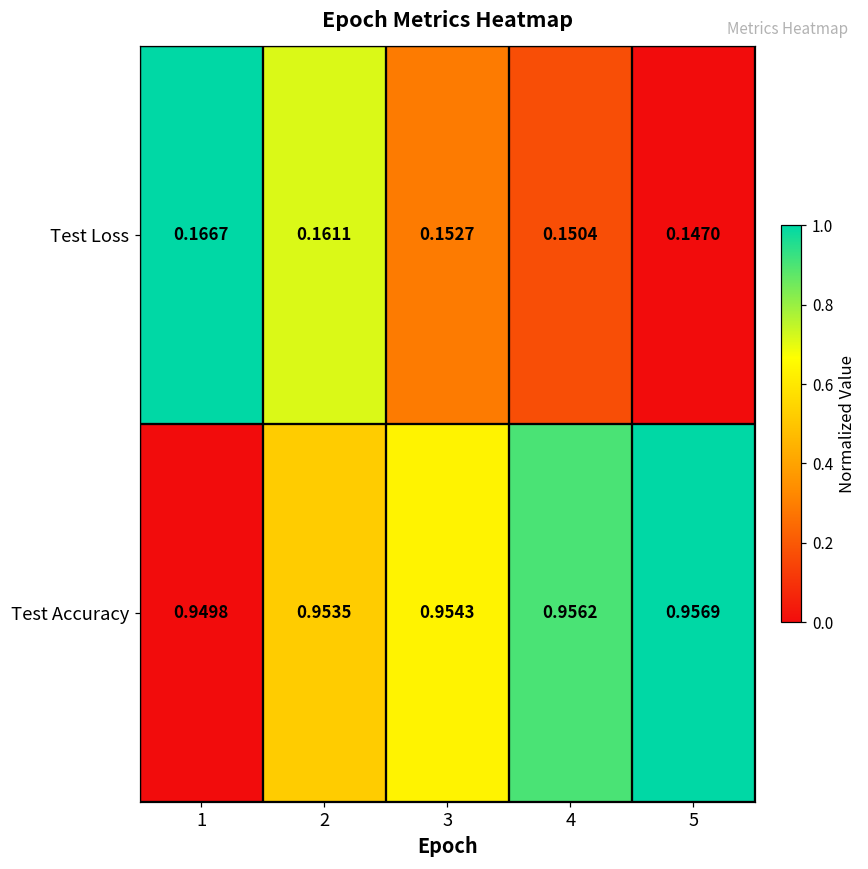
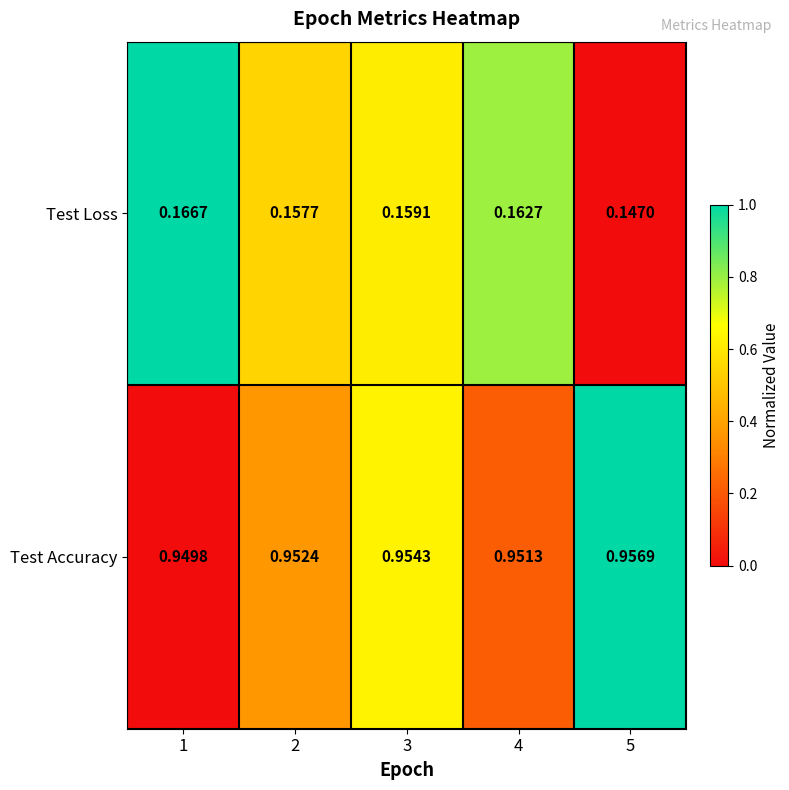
Test Loss, 2: 0.1611 -> 0.1577
Test Loss, 3: 0.1527 -> 0.1591
Test Loss, 4: 0.1504 -> 0.1627
Test Accuracy, 2: 0.9535 -> 0.9524
Test Accuracy, 4: 0.9562 -> 0.9513
